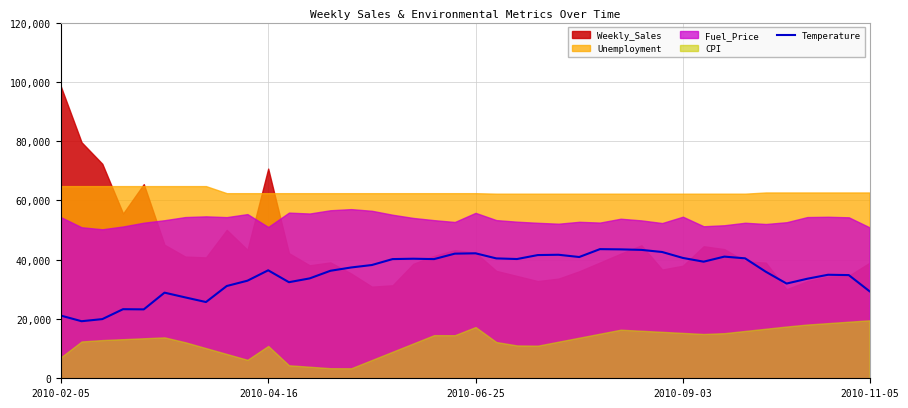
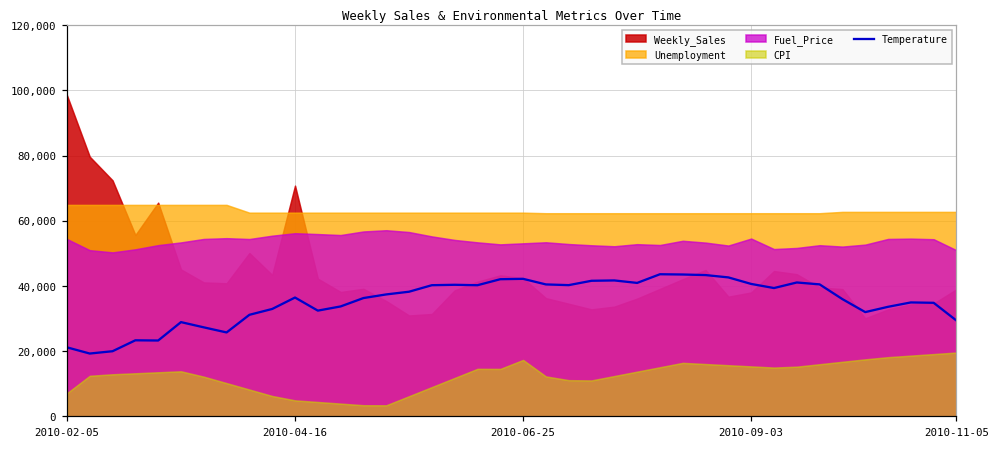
Fuel_Price, 2010-04-16: 51,000 -> 56,000
CPI, 2010-04-16: 11,000 -> 5,000
Fuel_Price, 2010-06-25: 56,000 -> 53,000
